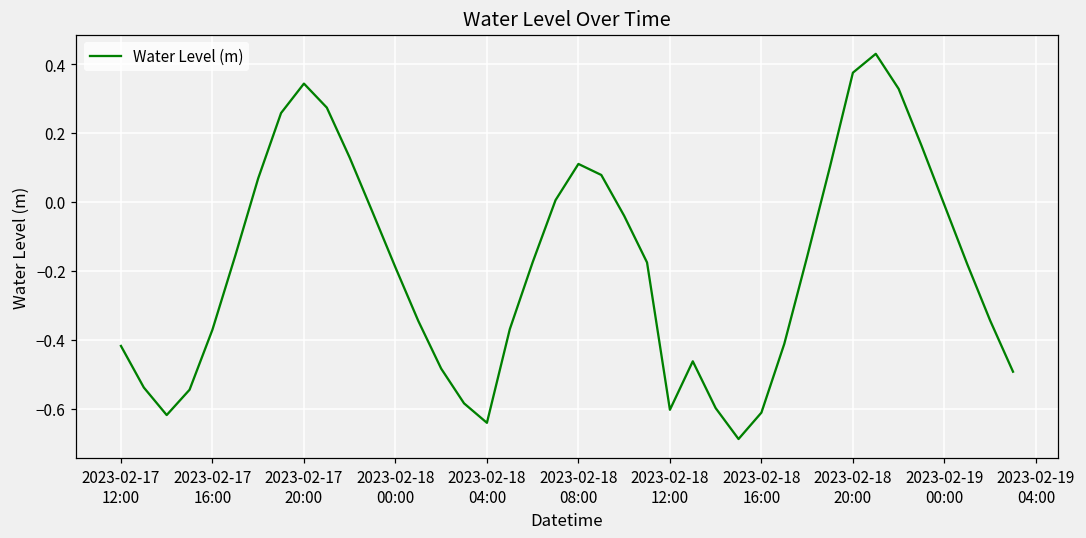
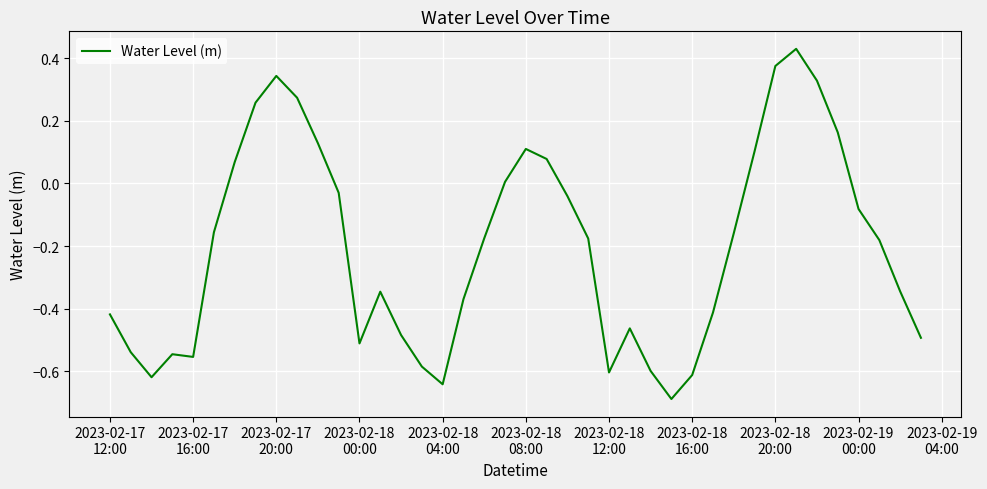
2023-02-17 16:00: -0.37 -> -0.55
2023-02-18 00:00: -0.19 -> -0.51
2023-02-19 00:00: -0.01 -> -0.08
